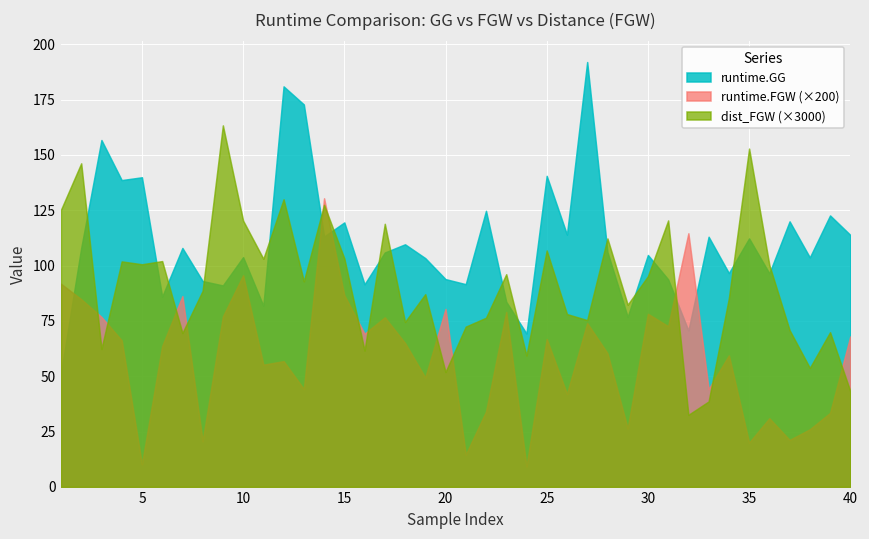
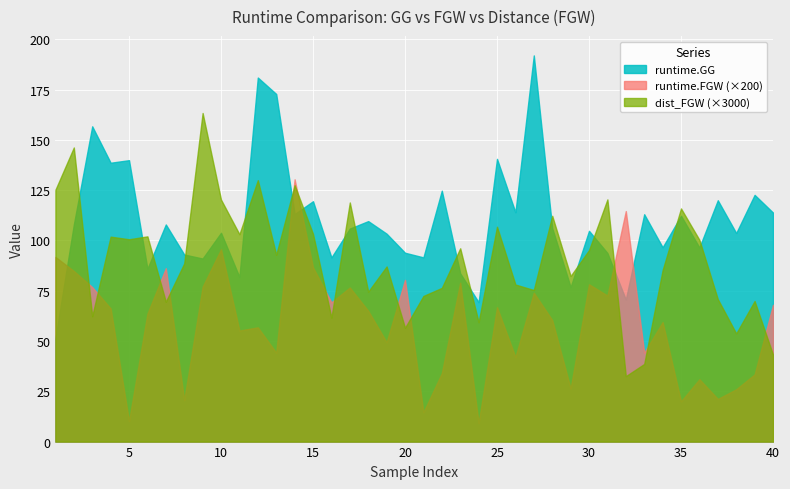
dist_FGW (×3000), 20: 52 -> 57
dist_FGW (×3000), 35: 153 -> 116
